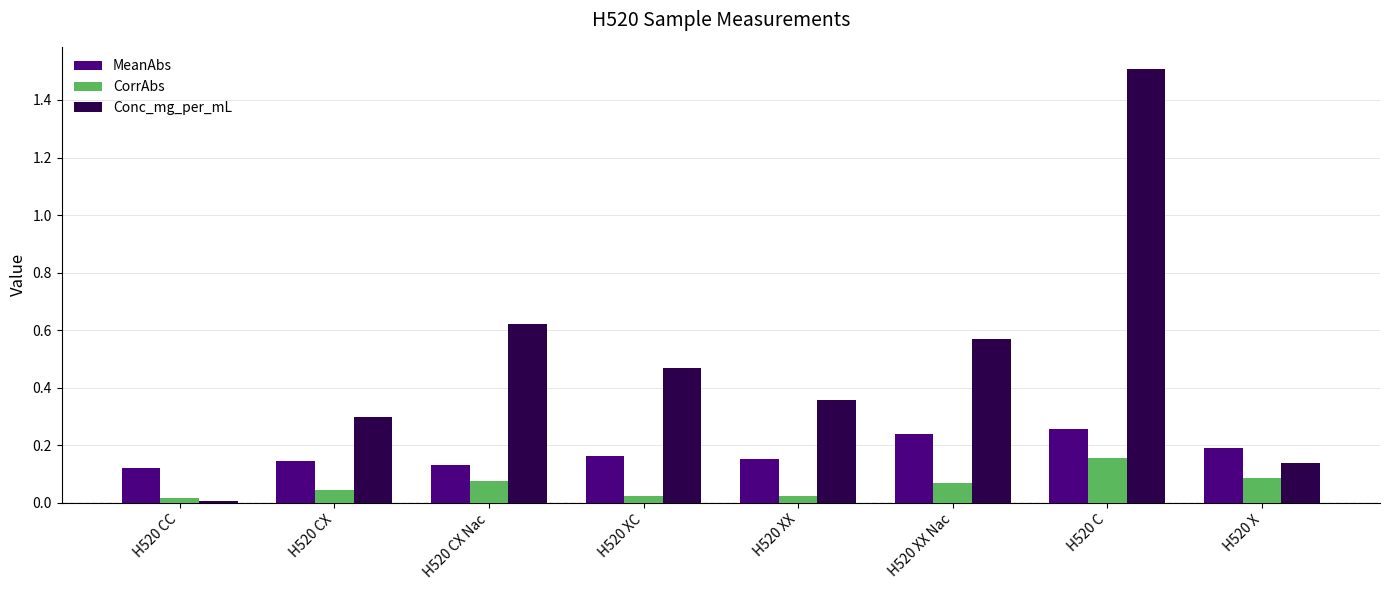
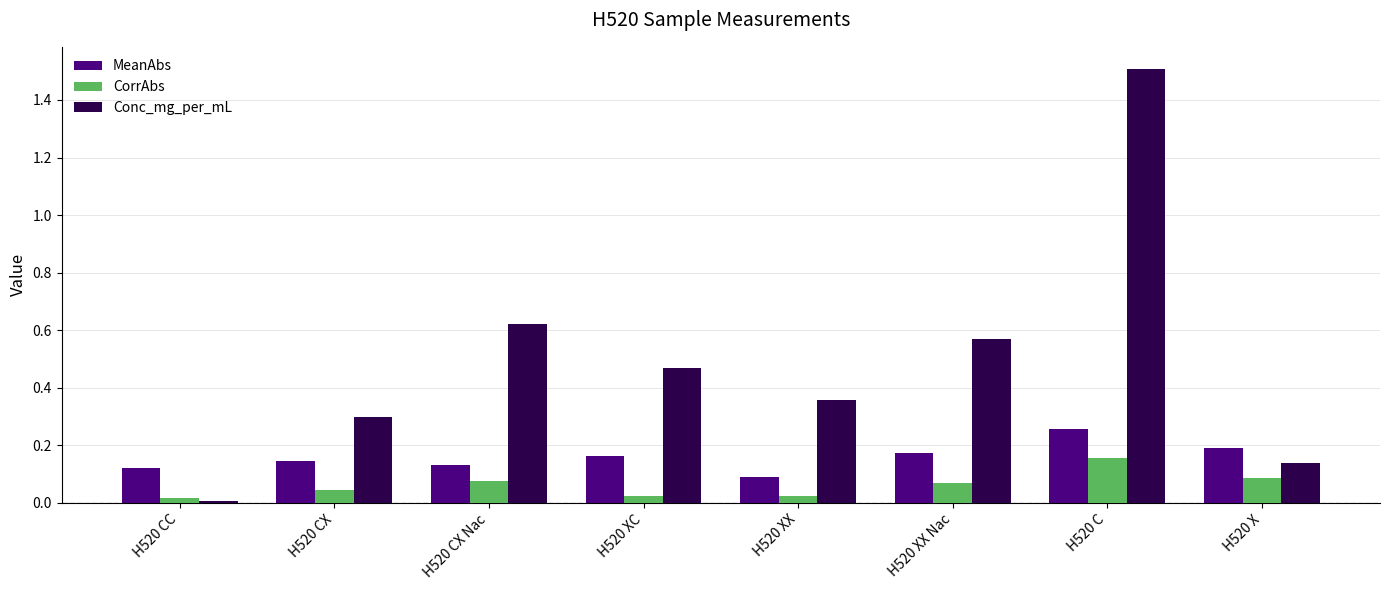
MeanAbs, H520 XX: 0.15 -> 0.09
MeanAbs, H520 XX Nac: 0.24 -> 0.17
